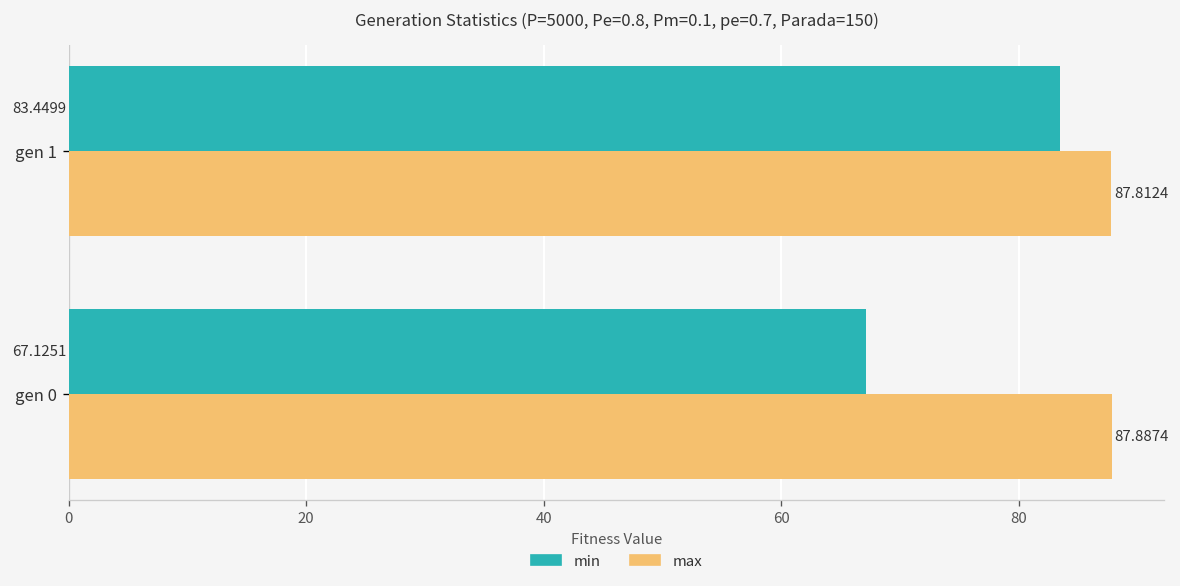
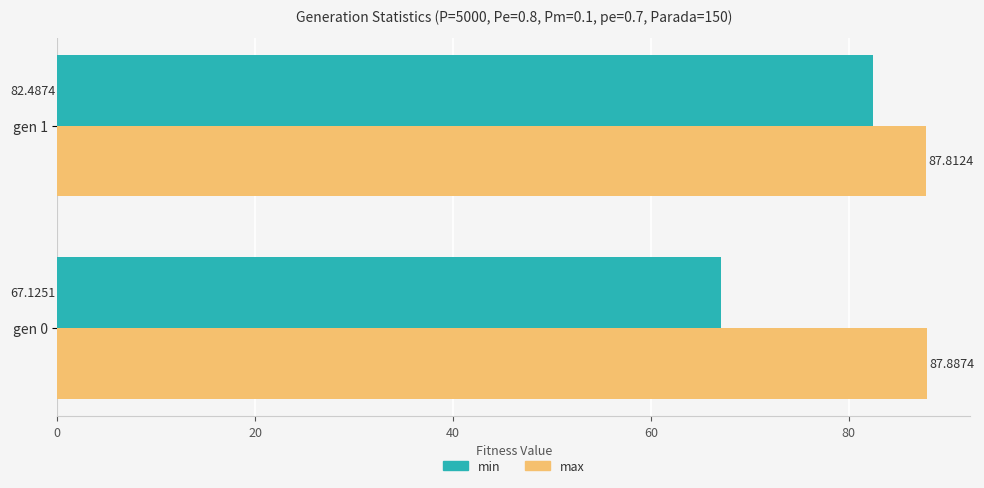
min, gen 1: 83.4499 -> 82.4874
